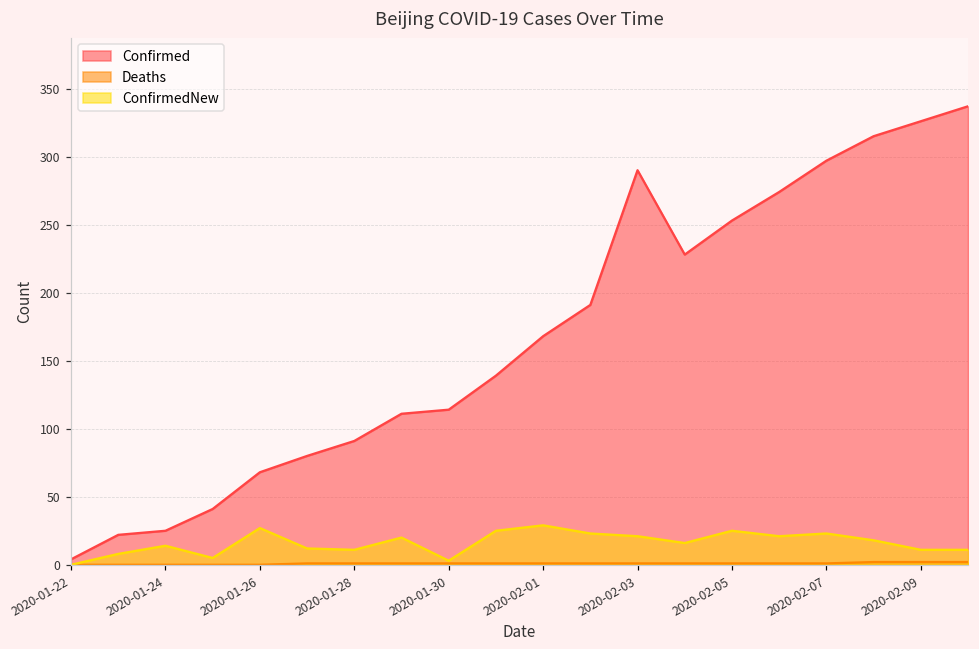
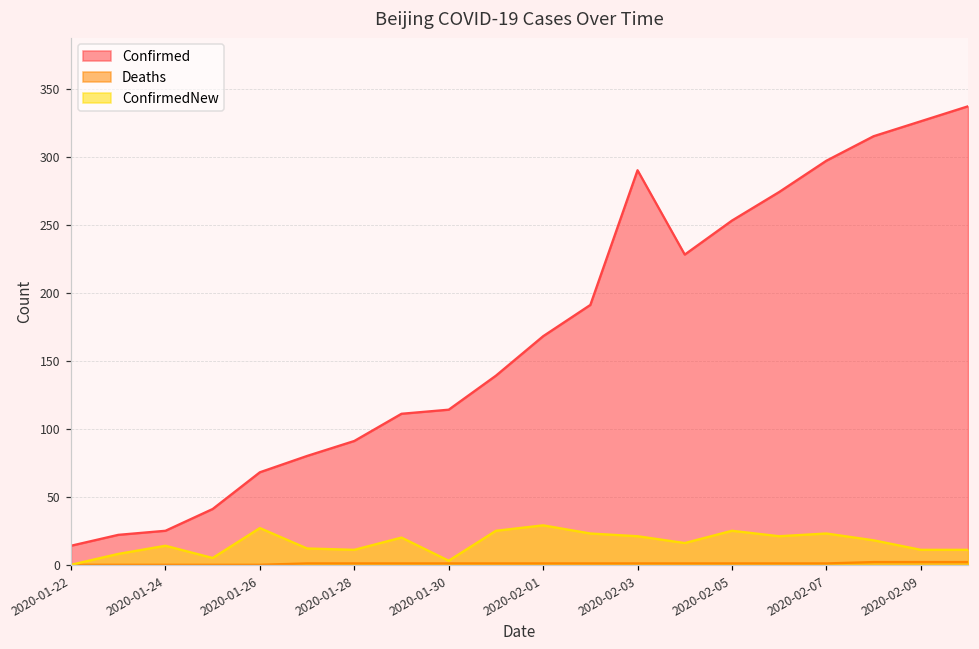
Confirmed, 2020-01-22: 4 -> 14
